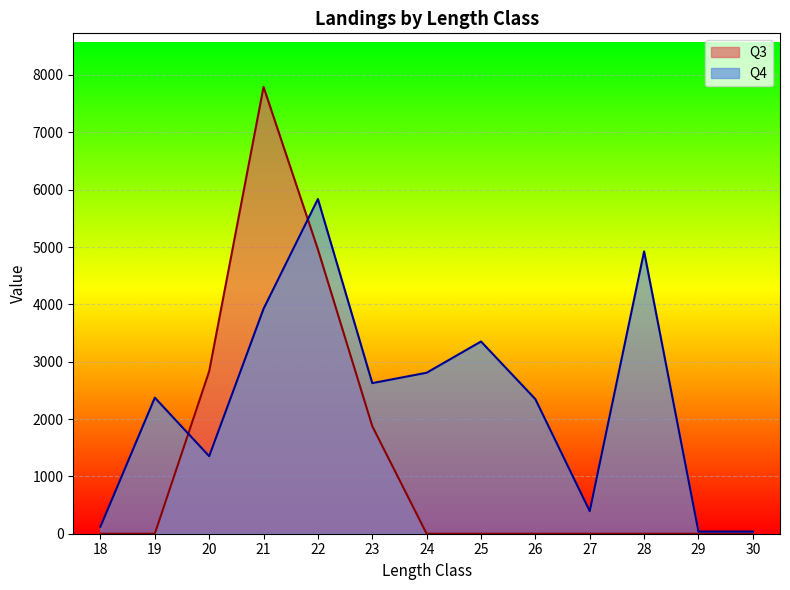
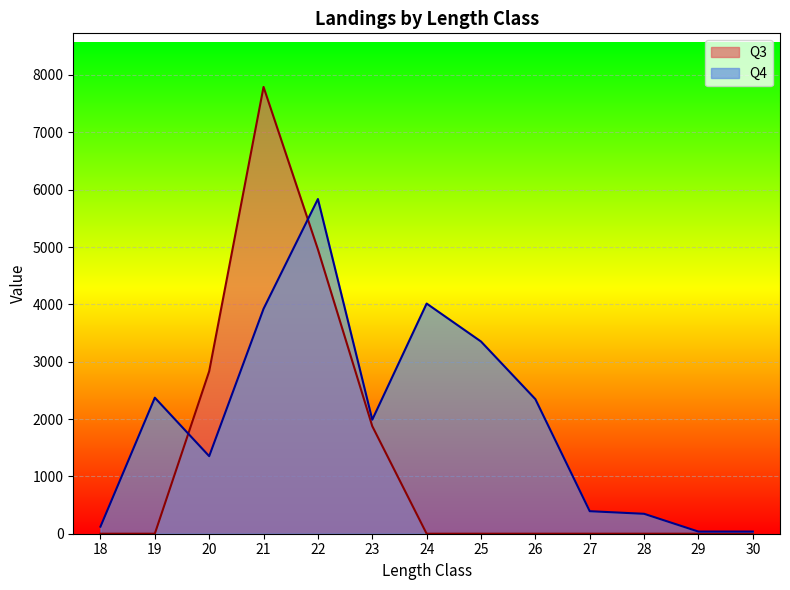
Q4, 23: 2600 -> 2000
Q4, 24: 2800 -> 4000
Q4, 28: 4900 -> 300
